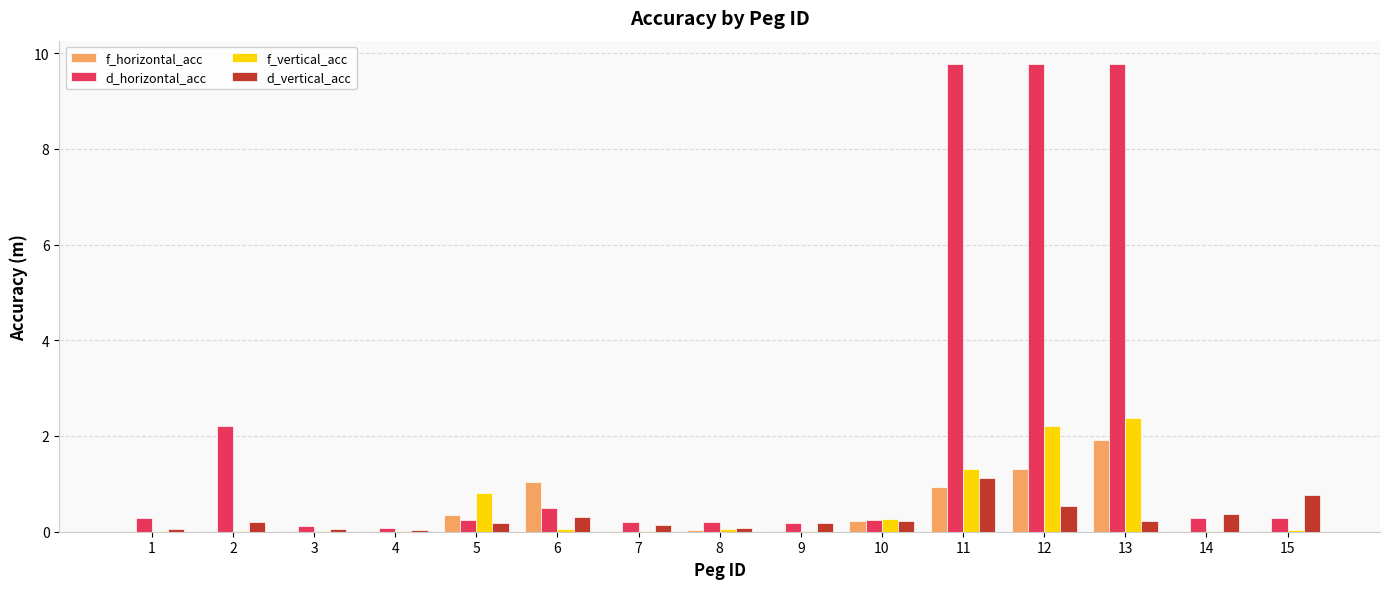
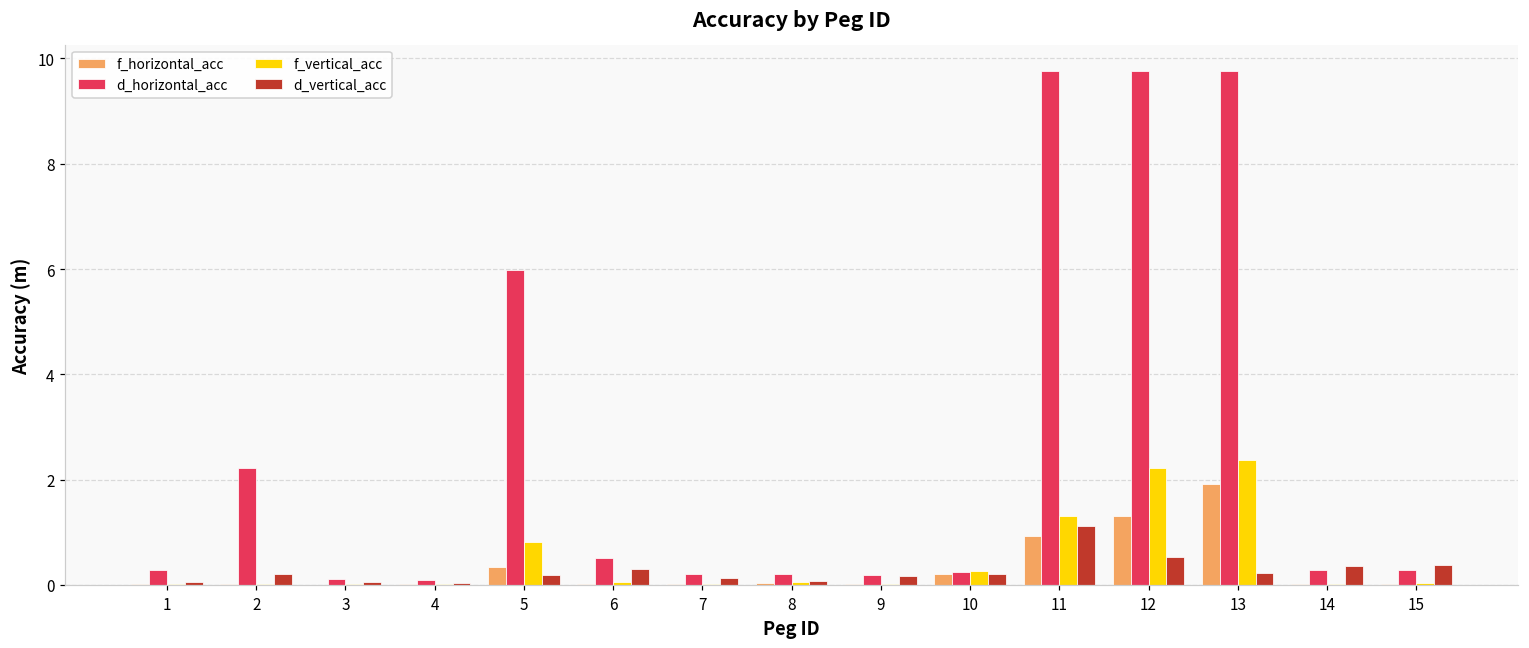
d_horizontal_acc, 5: 0.3 -> 6.0
f_horizontal_acc, 6: 1.0 -> 0.0
d_vertical_acc, 15: 0.8 -> 0.4
